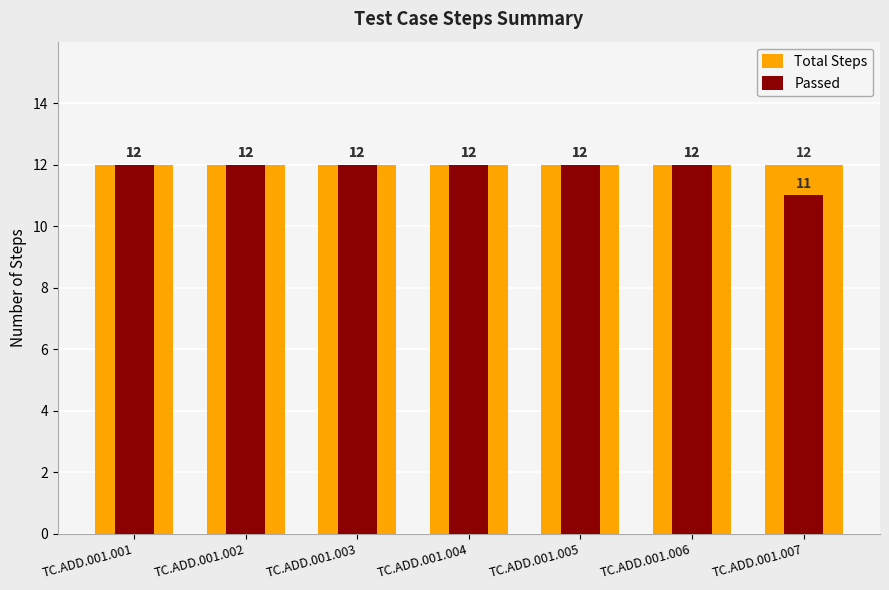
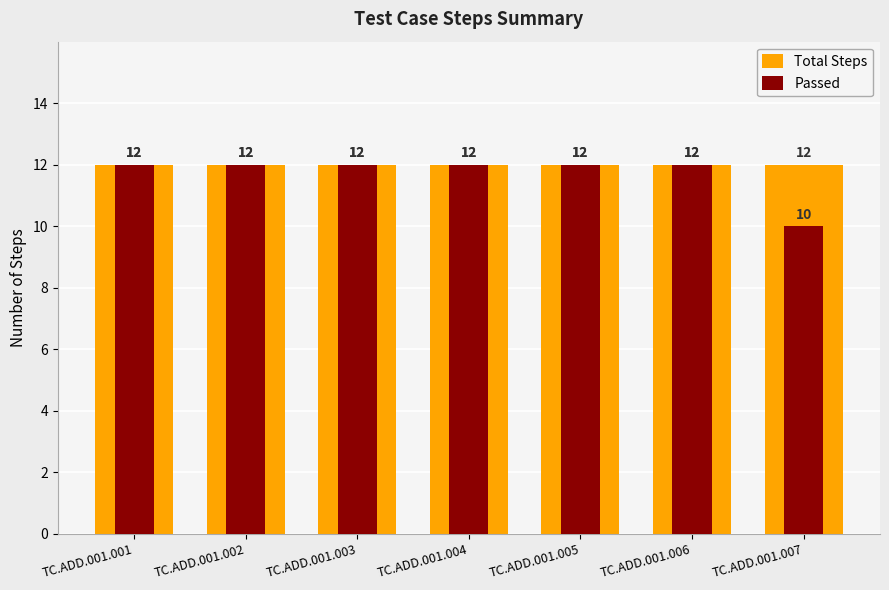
Passed, TC.ADD.001.007: 11 -> 10
